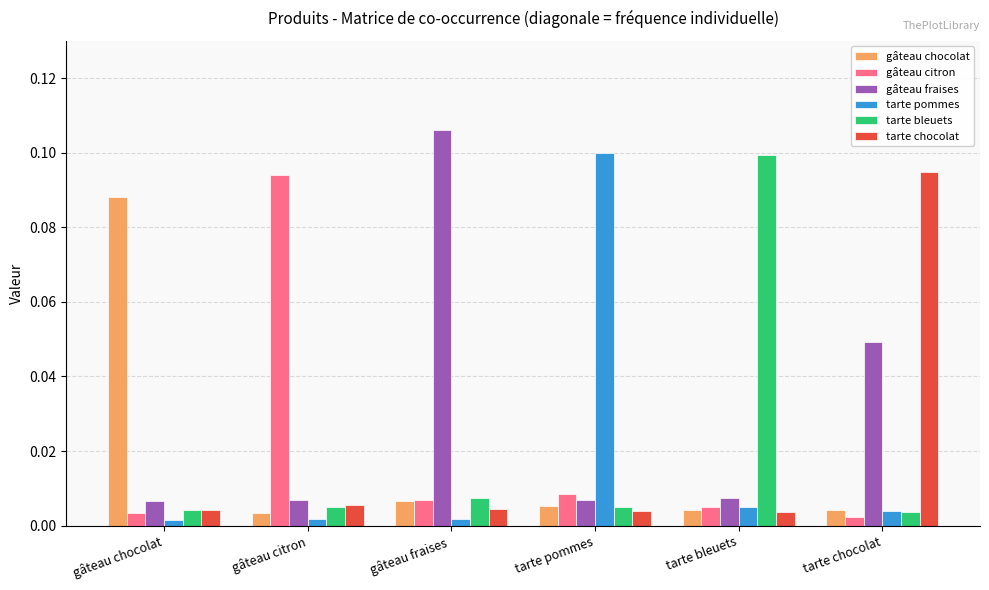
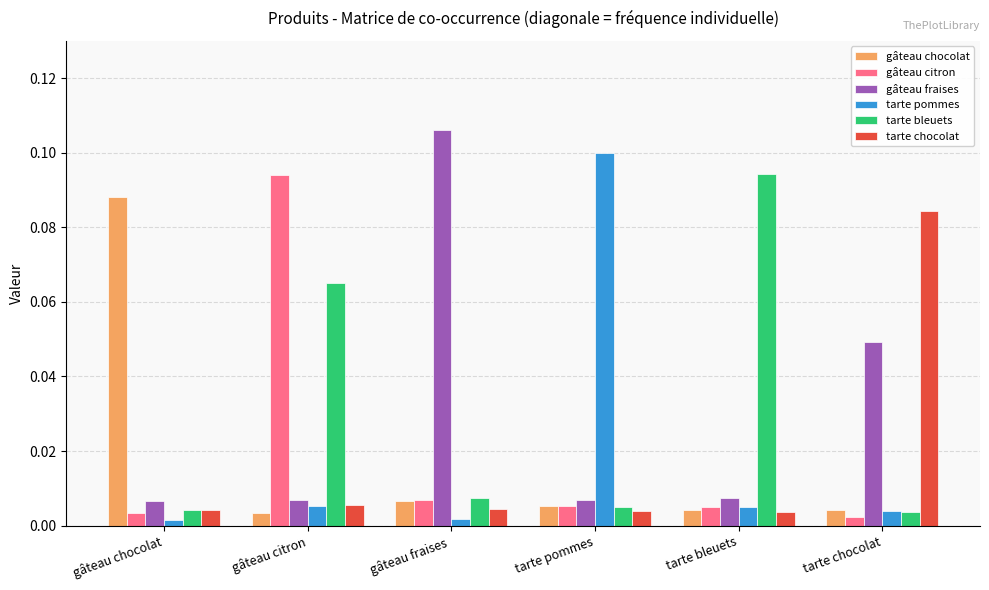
tarte pommes, gâteau citron: 0.002 -> 0.005
tarte bleuets, gâteau citron: 0.005 -> 0.065
gâteau citron, tarte pommes: 0.008 -> 0.005
tarte bleuets, tarte bleuets: 0.099 -> 0.094
tarte chocolat, tarte chocolat: 0.095 -> 0.084
